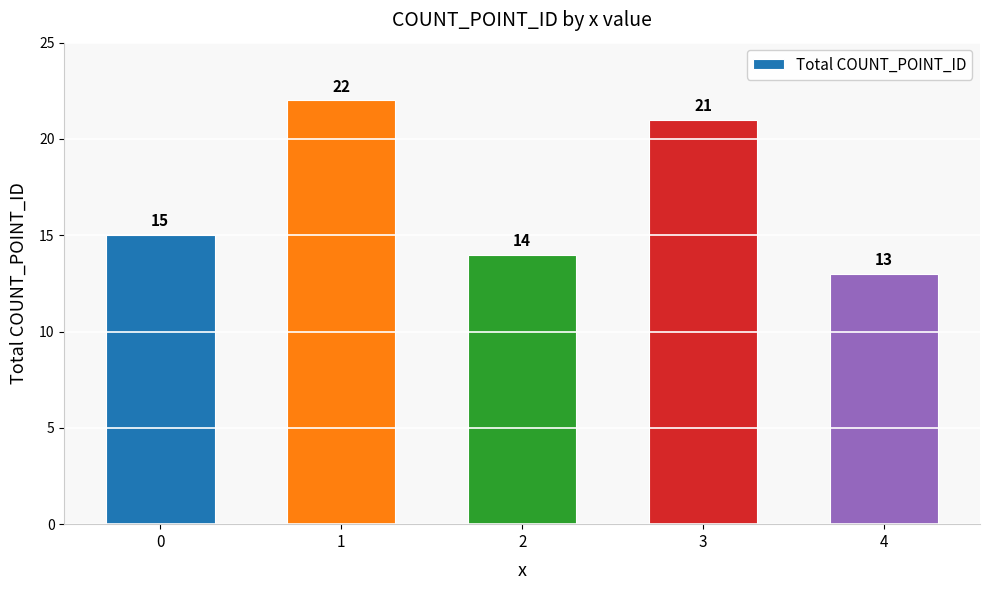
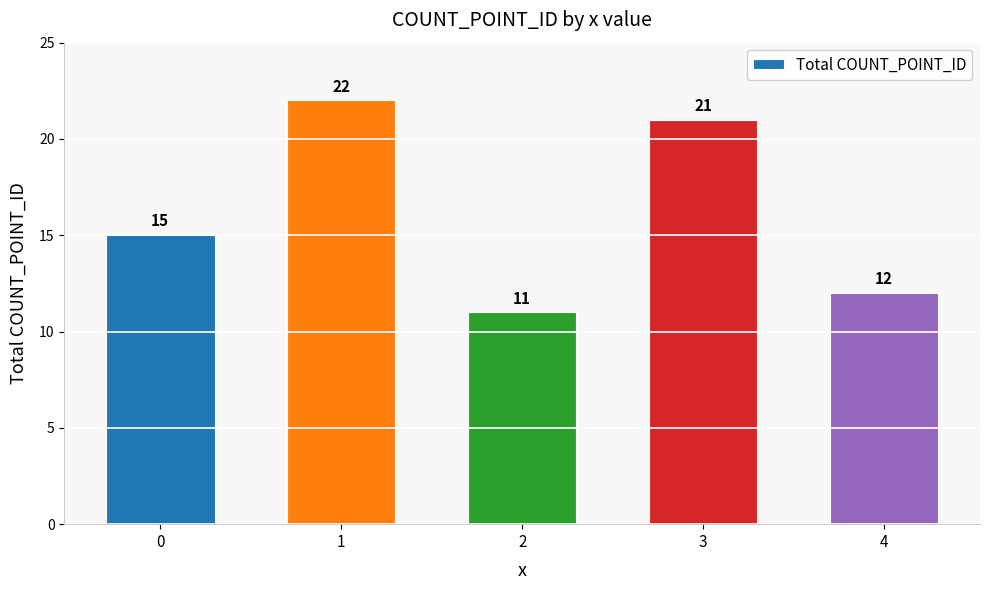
2: 14 -> 11
4: 13 -> 12
